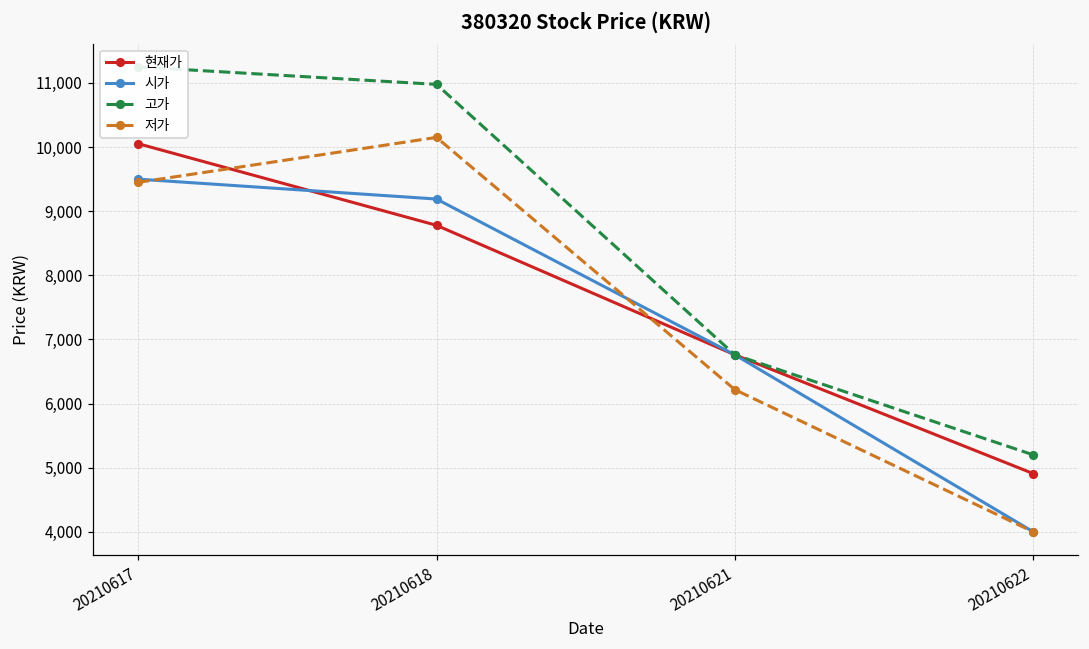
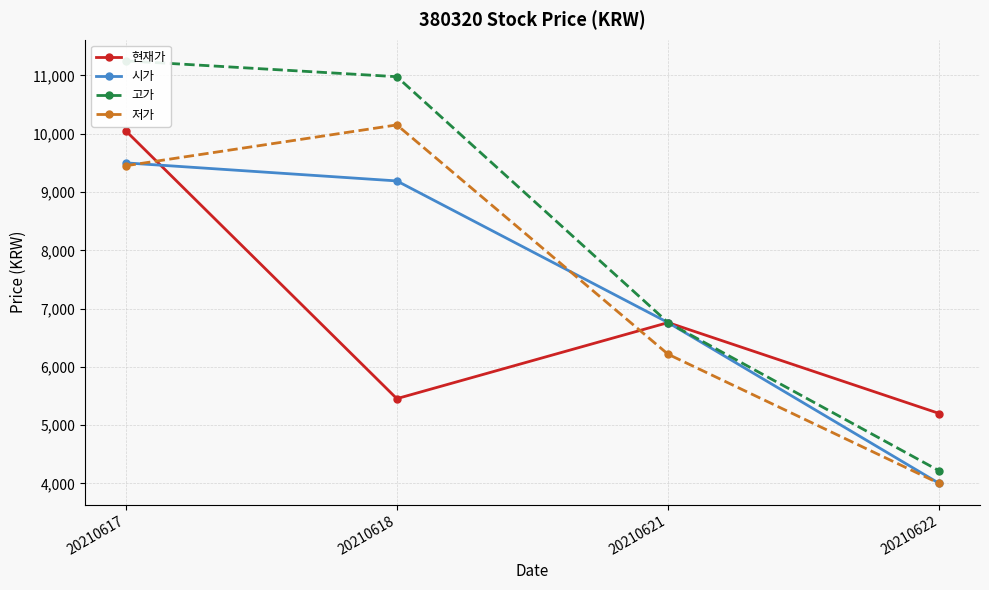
현재가, 20210618: 8,800 -> 5,500
현재가, 20210622: 4,900 -> 5,200
고가, 20210622: 5,200 -> 4,200
